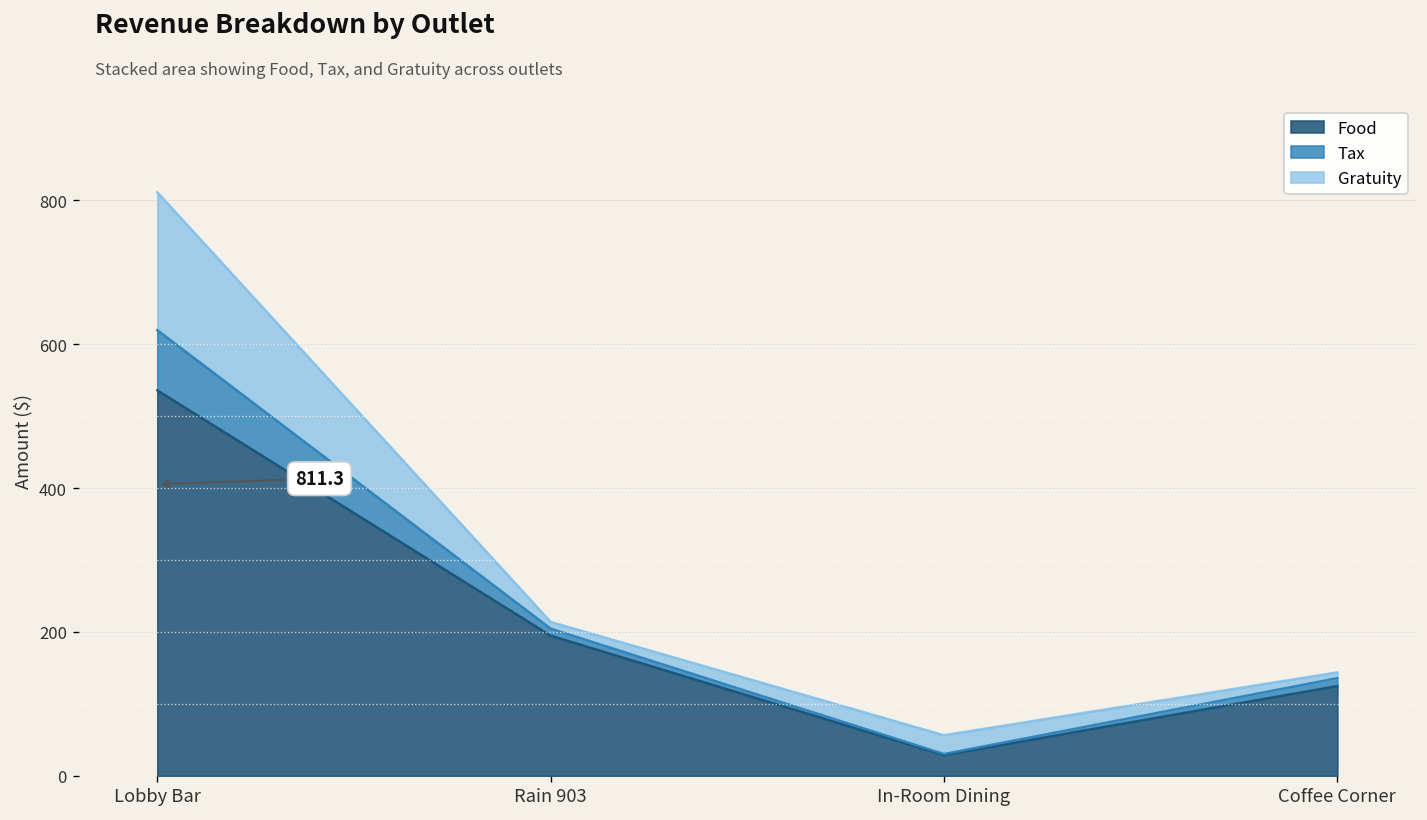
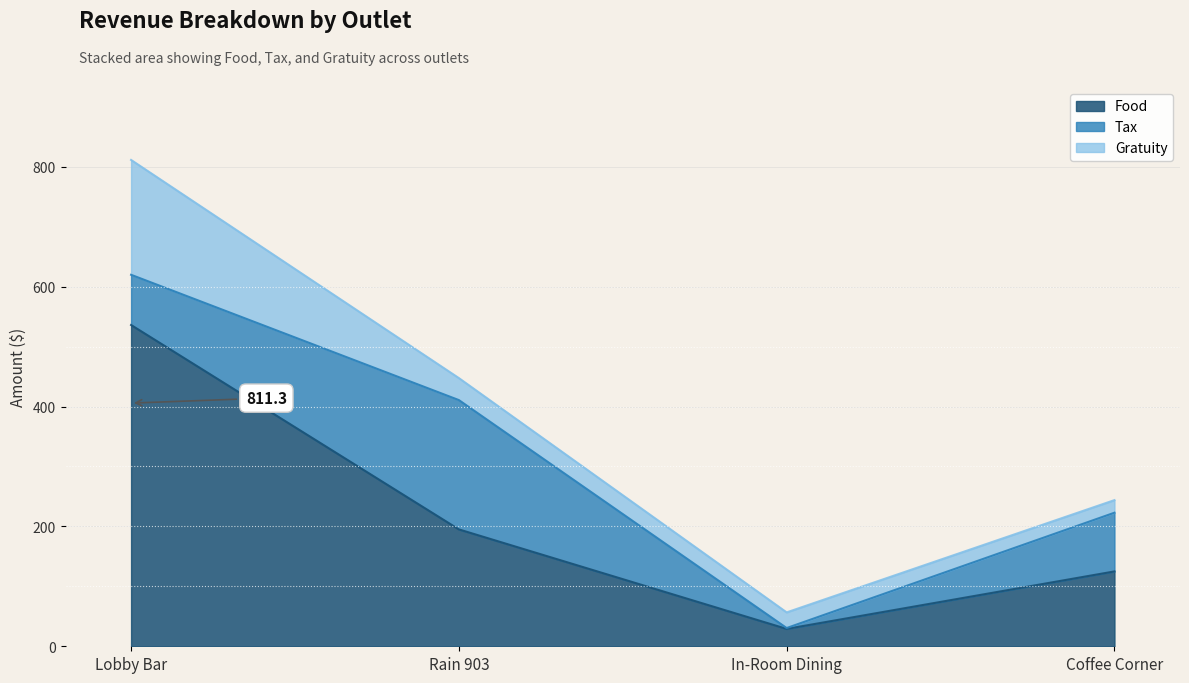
Tax, Rain 903: 10 -> 220
Gratuity, Rain 903: 10 -> 40
Tax, Coffee Corner: 10 -> 100
Gratuity, Coffee Corner: 10 -> 20
